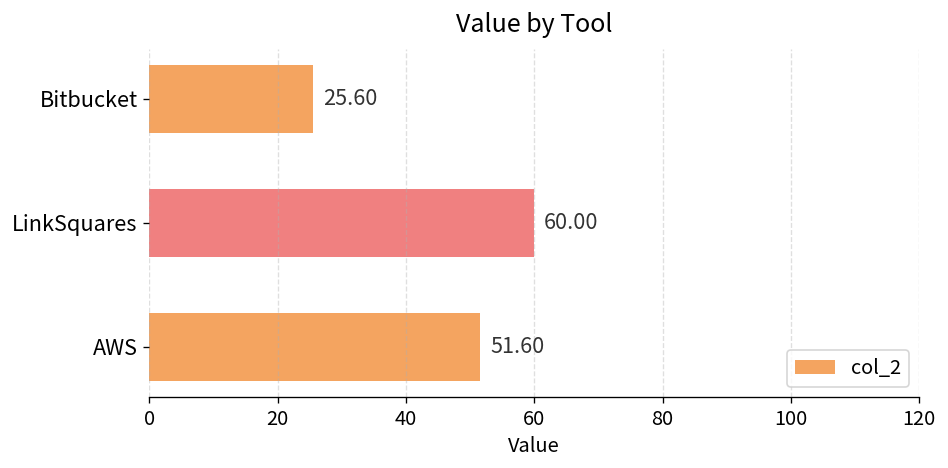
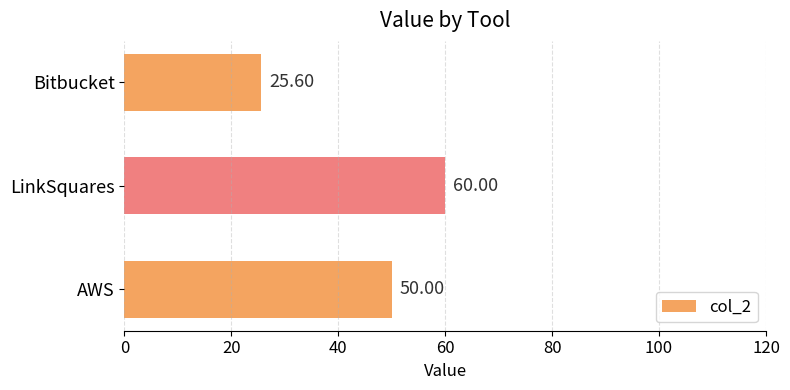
AWS: 51.60 -> 50.00
